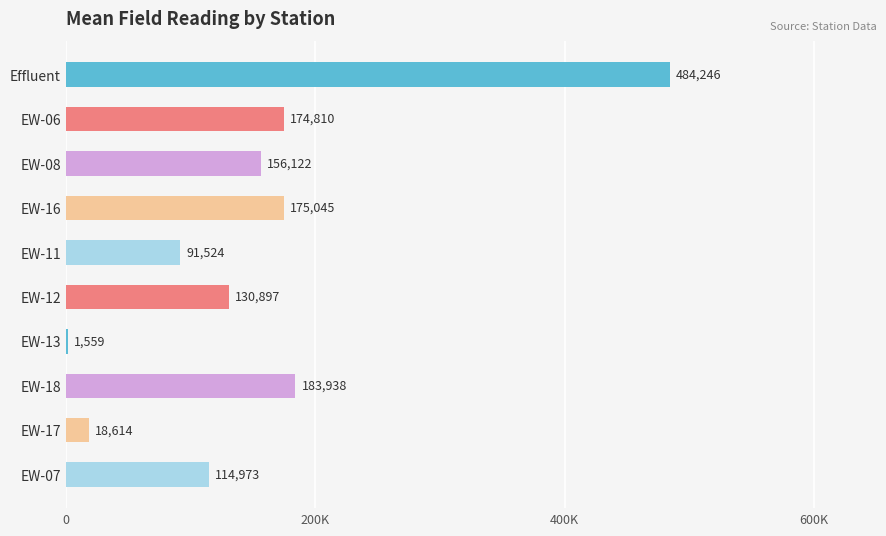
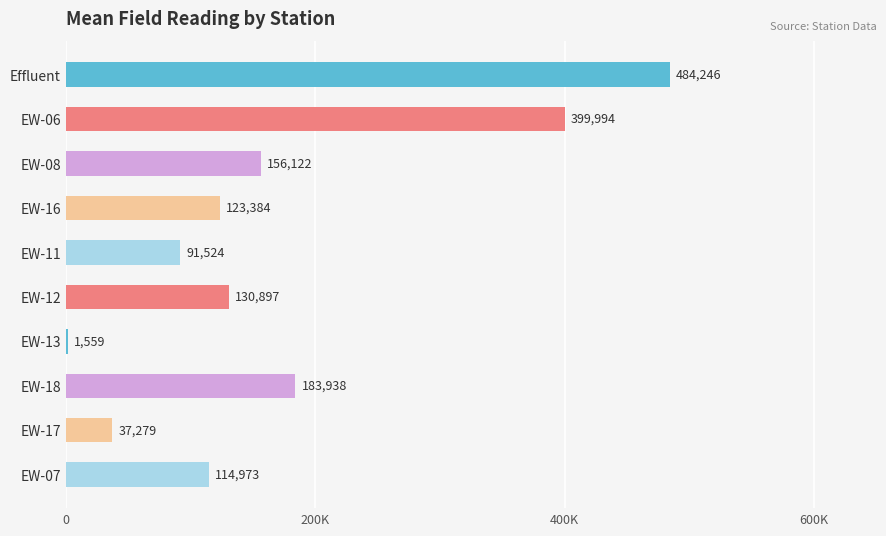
EW-06: 174,810 -> 399,994
EW-16: 175,045 -> 123,384
EW-17: 18,614 -> 37,279
